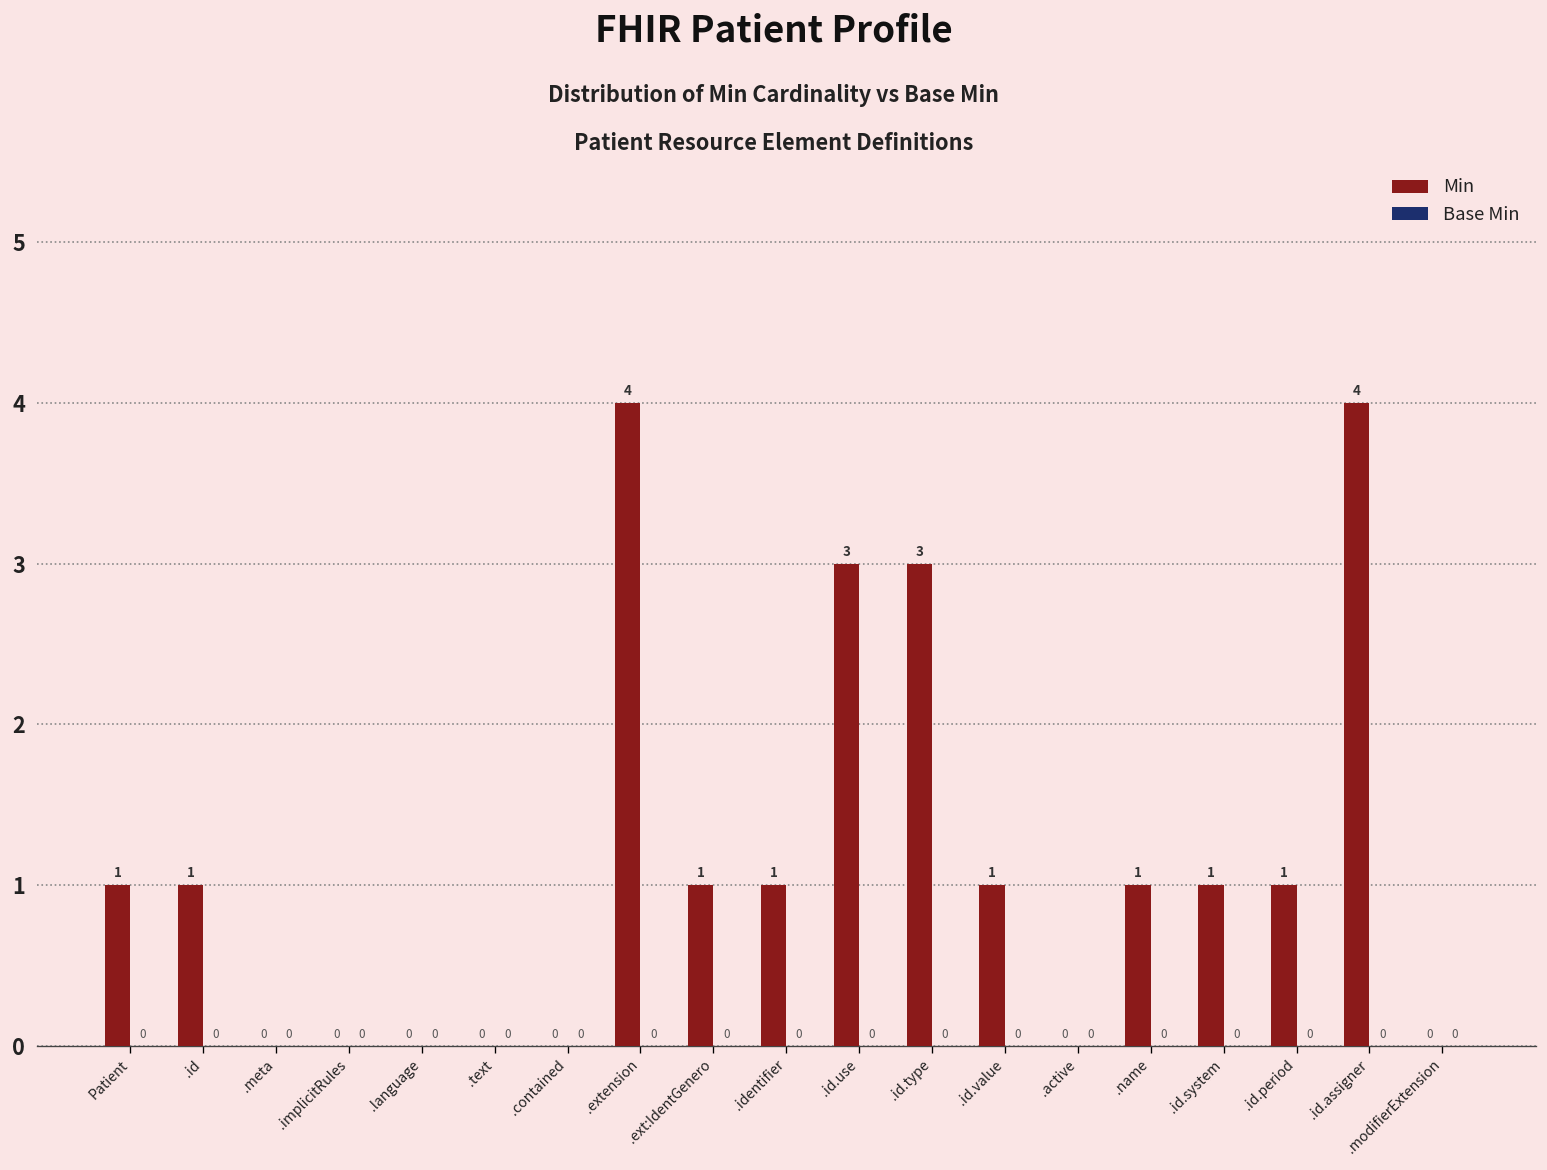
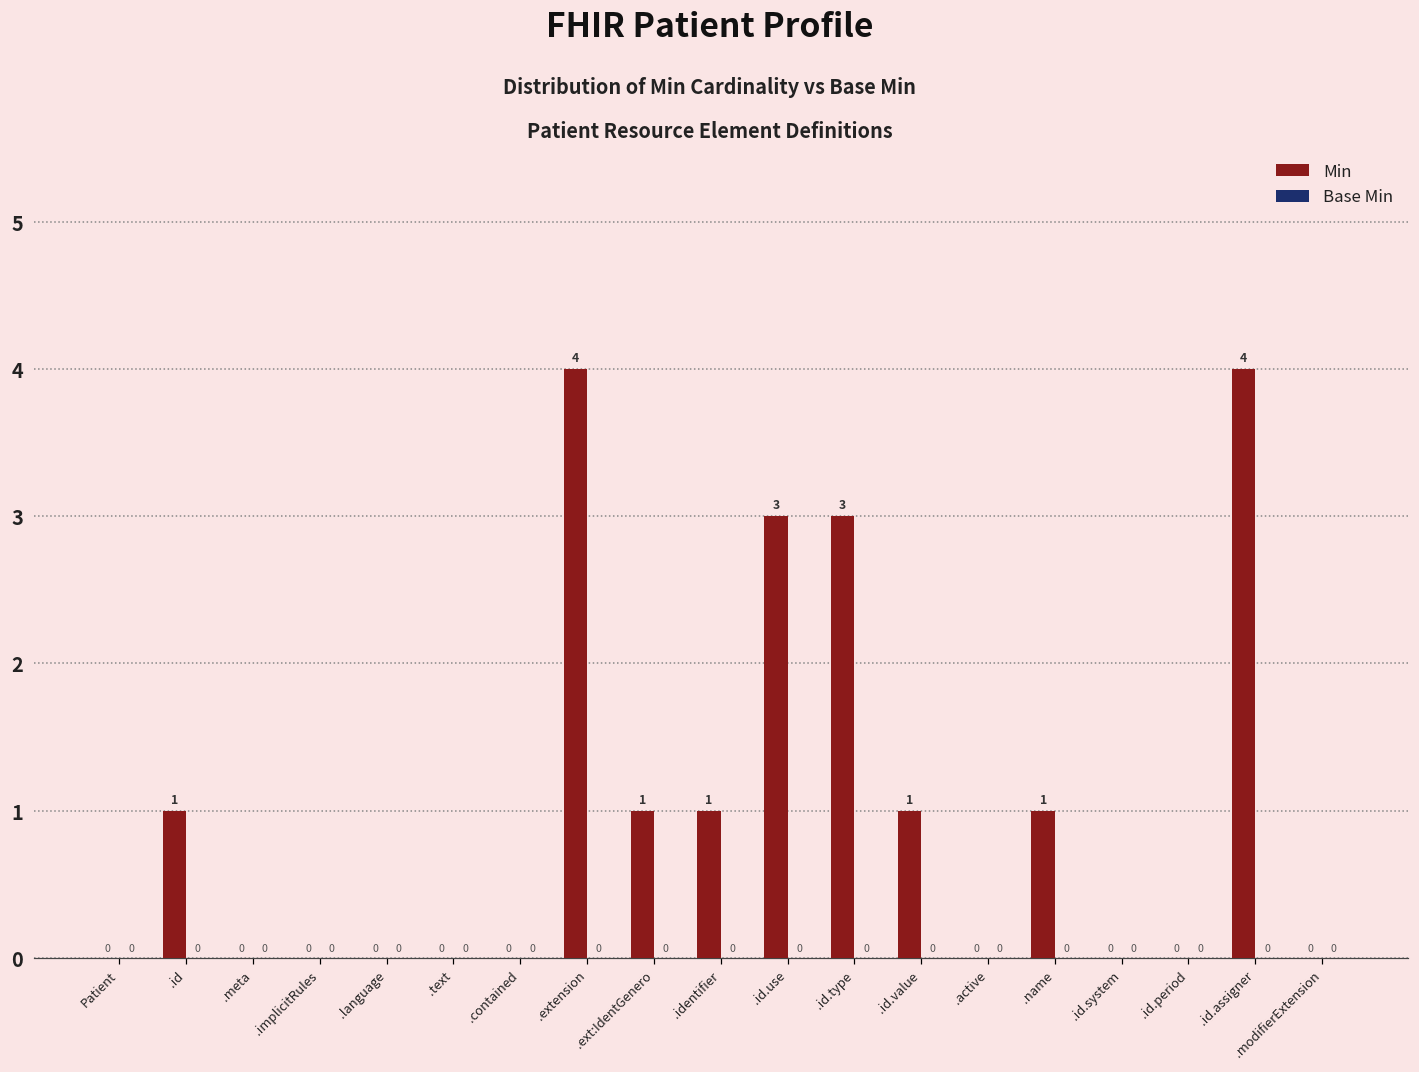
Min, Patient: 1 -> 0
Min, .id.system: 1 -> 0
Min, .id.period: 1 -> 0
